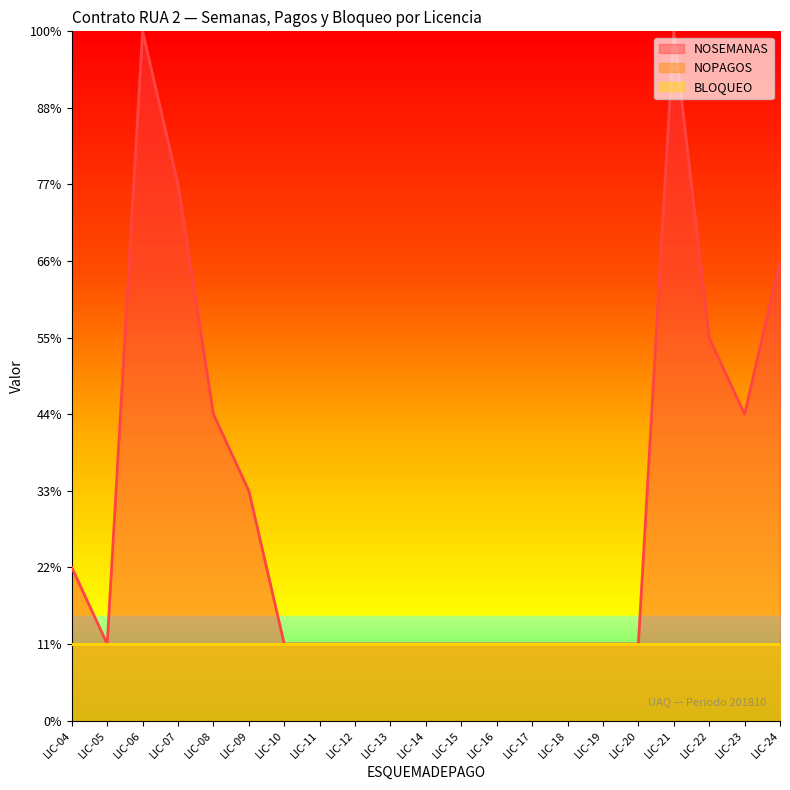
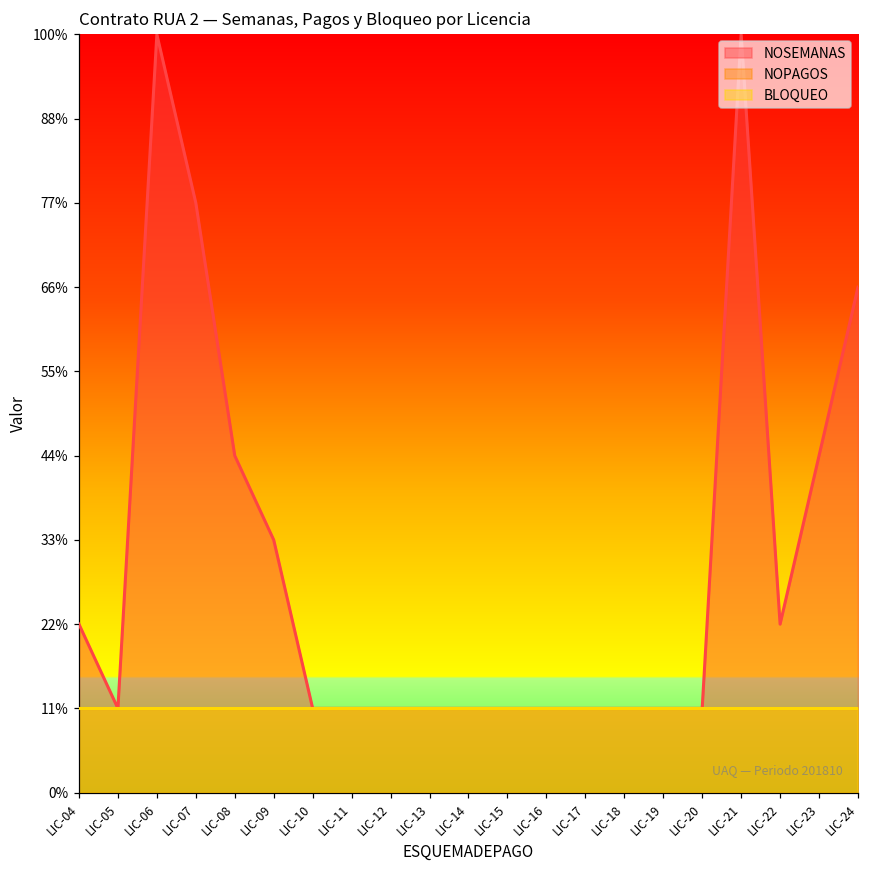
NOSEMANAS, LIC-22: 56% -> 22%
